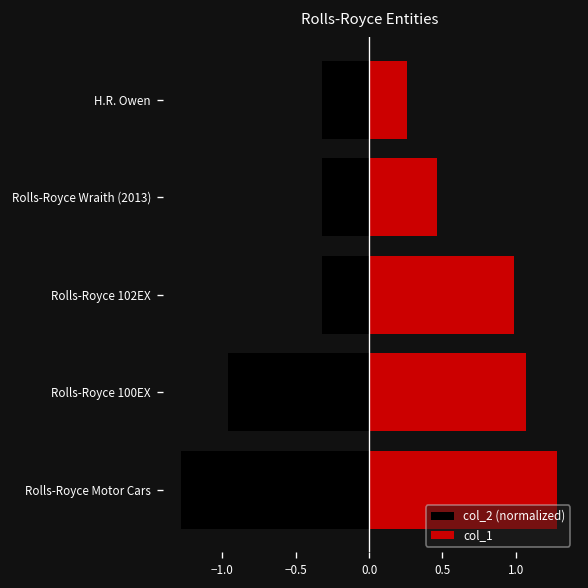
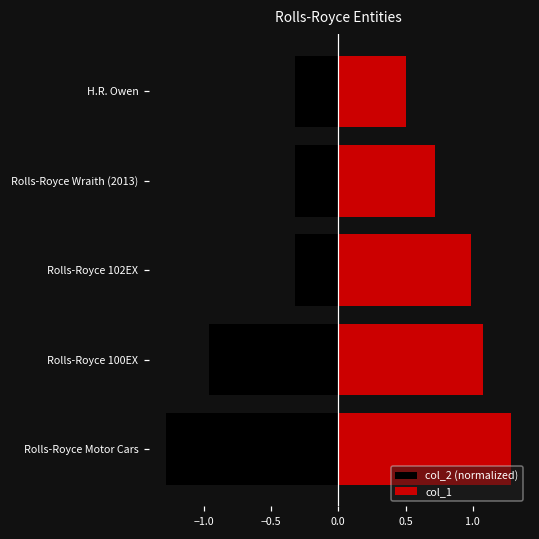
col_1, H.R. Owen: 0.26 -> 0.51
col_1, Rolls-Royce Wraith (2013): 0.46 -> 0.72
